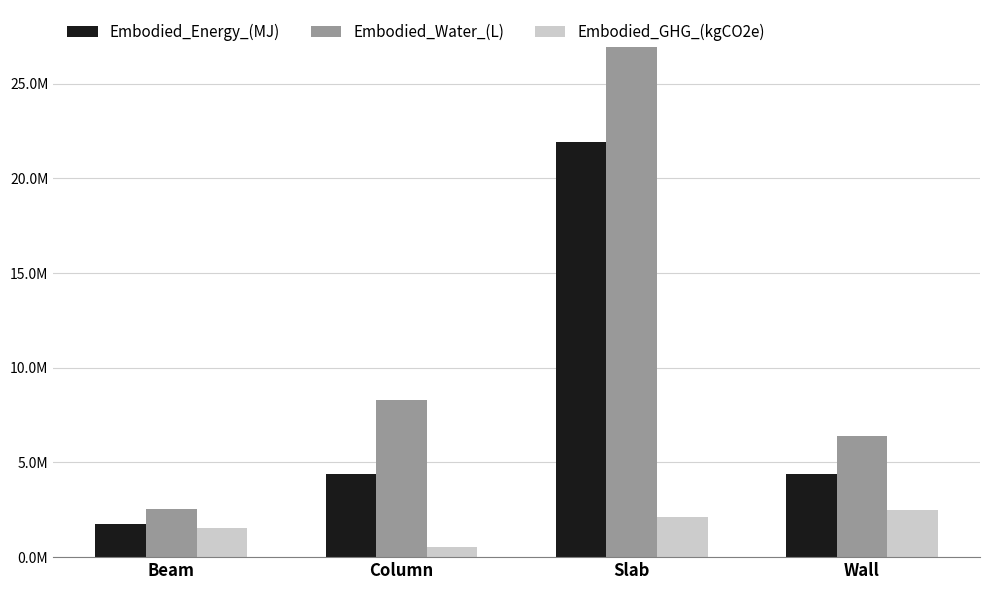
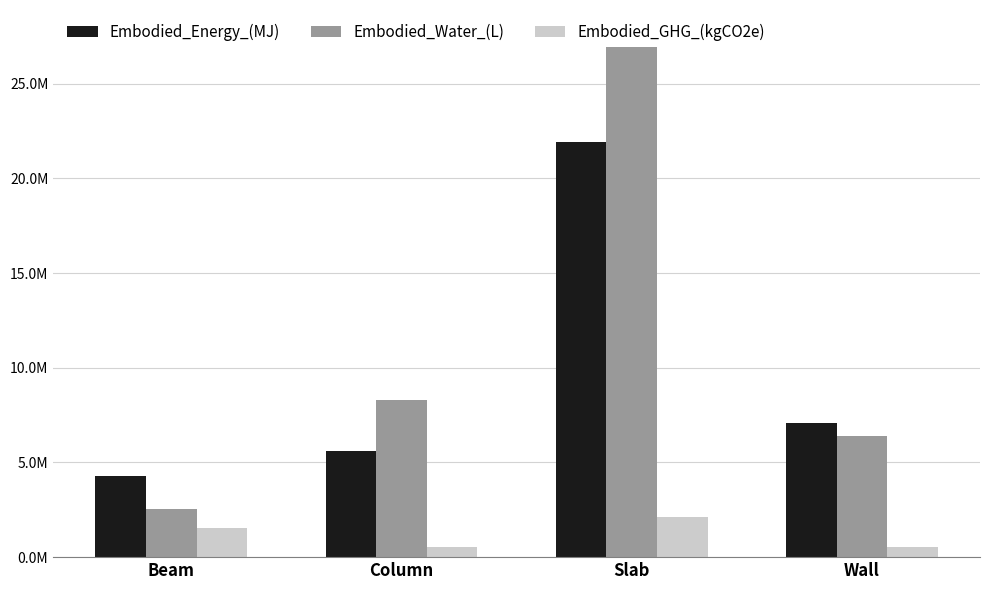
Embodied_Energy_(MJ), Beam: 1800000 -> 4300000
Embodied_Energy_(MJ), Column: 4400000 -> 5600000
Embodied_Energy_(MJ), Wall: 4400000 -> 7100000
Embodied_GHG_(kgCO2e), Wall: 2500000 -> 500000
